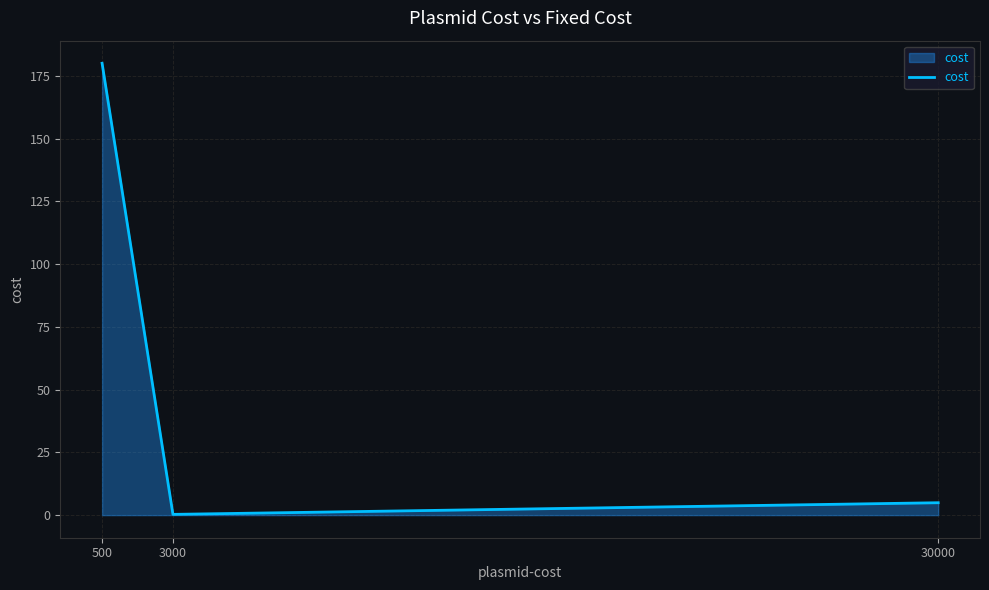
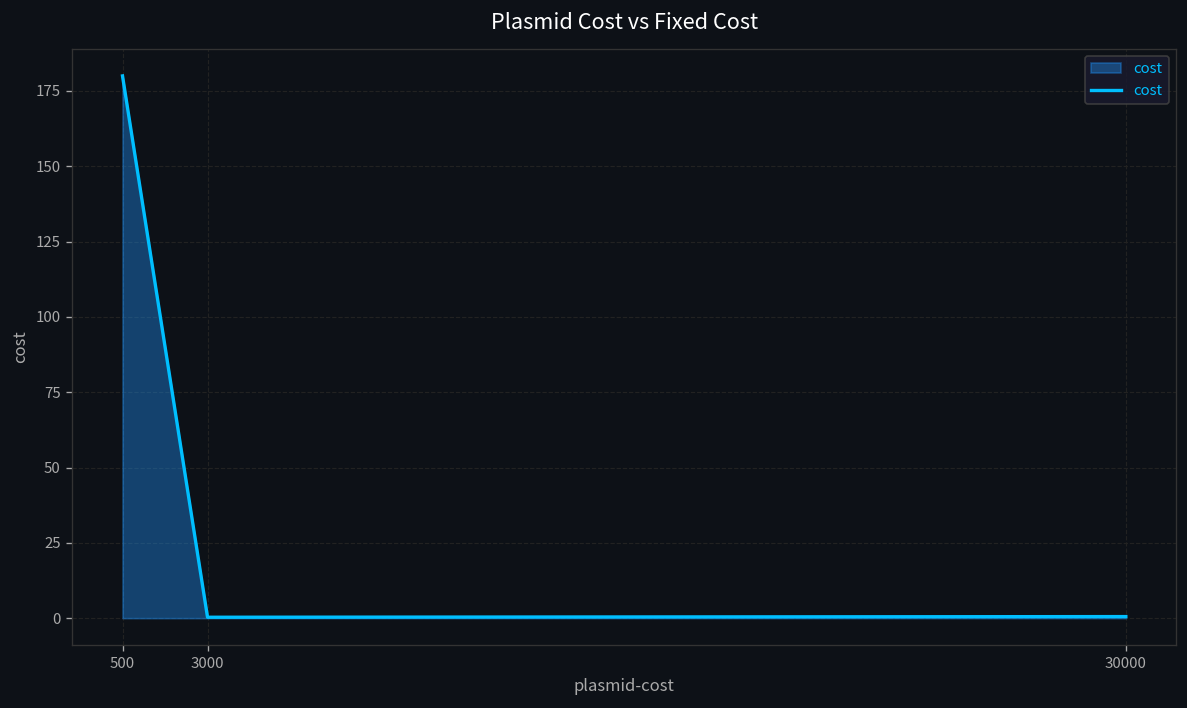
30000: 5 -> 1
